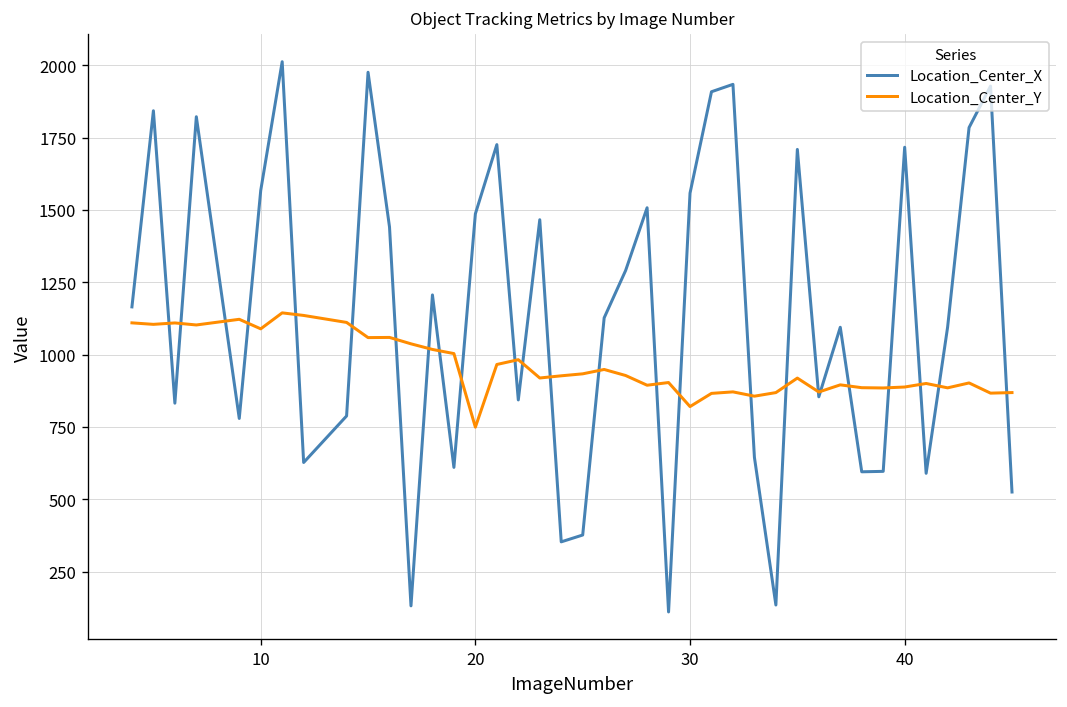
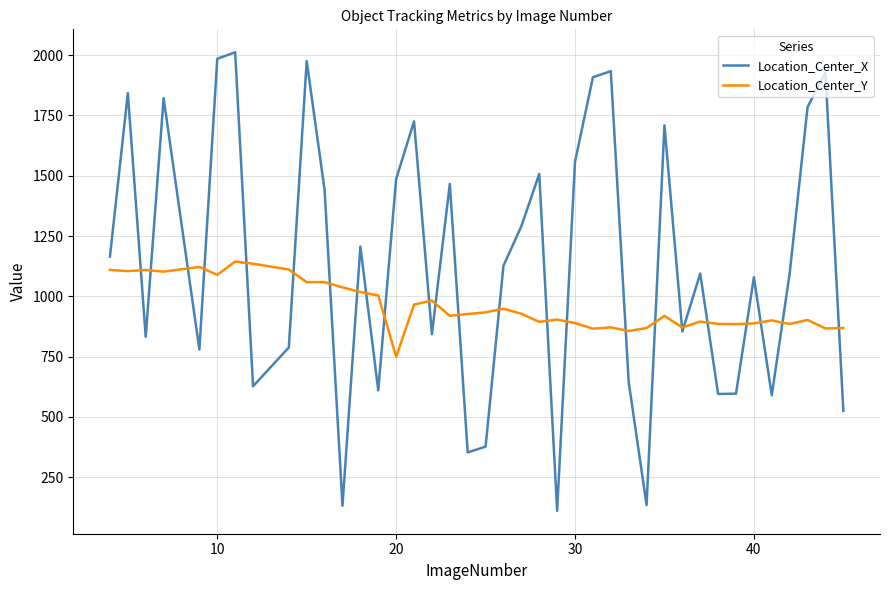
Location_Center_X, 10: 1570 -> 1980
Location_Center_Y, 30: 820 -> 890
Location_Center_X, 40: 1720 -> 1080
